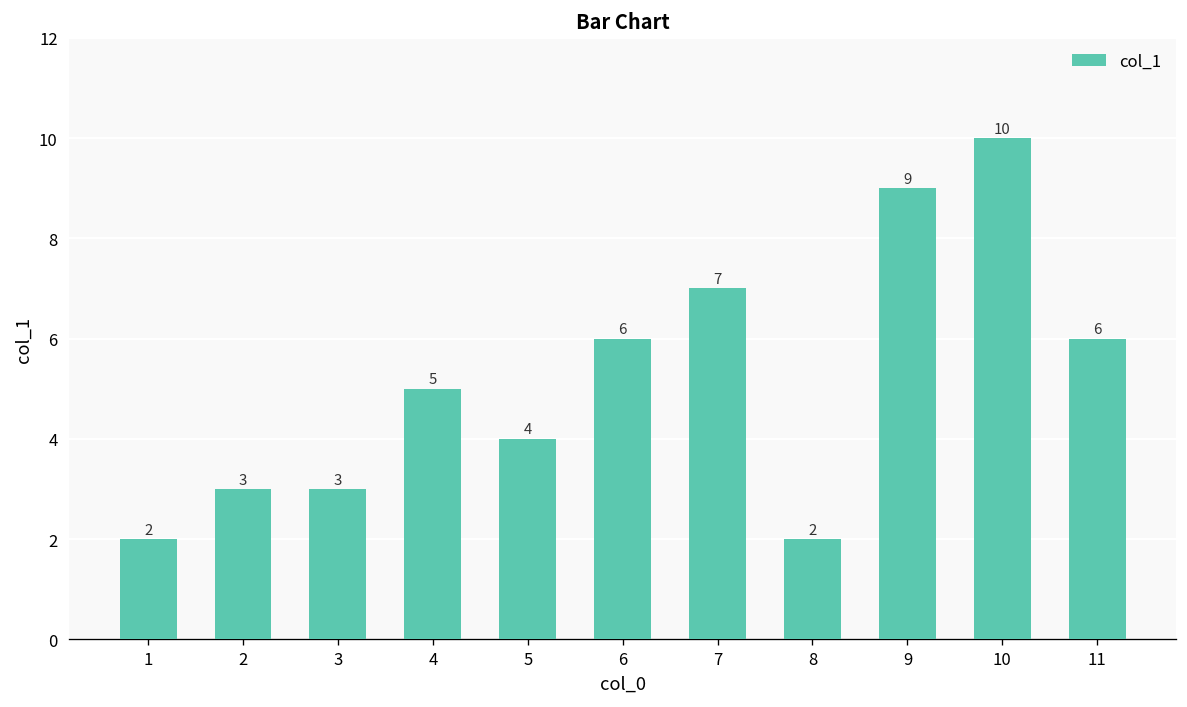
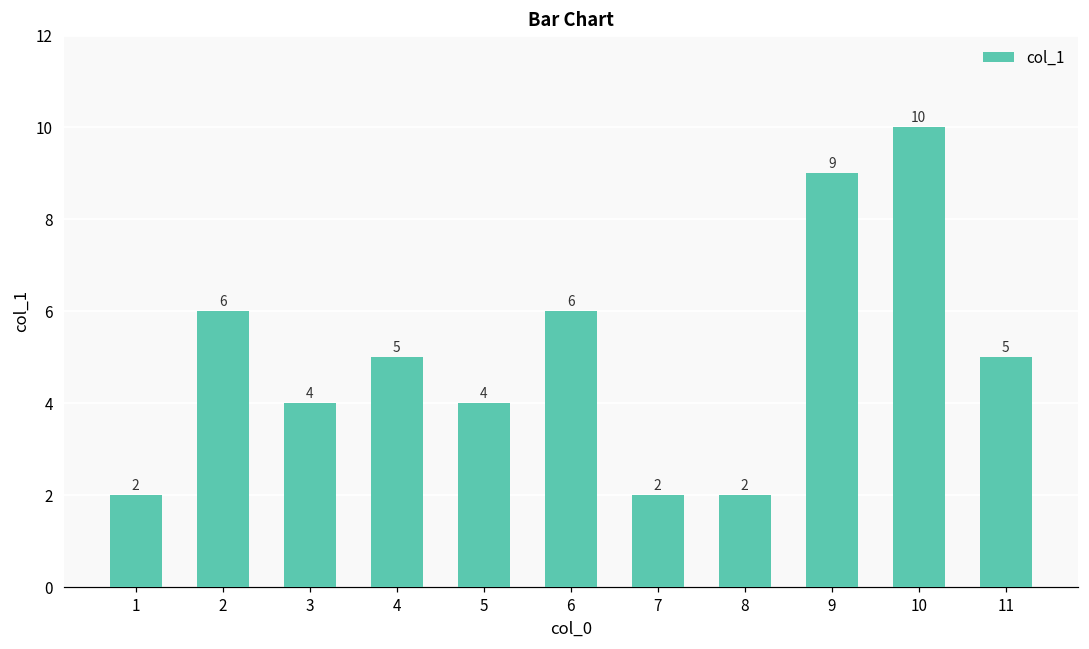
2: 3 -> 6
3: 3 -> 4
7: 7 -> 2
11: 6 -> 5
